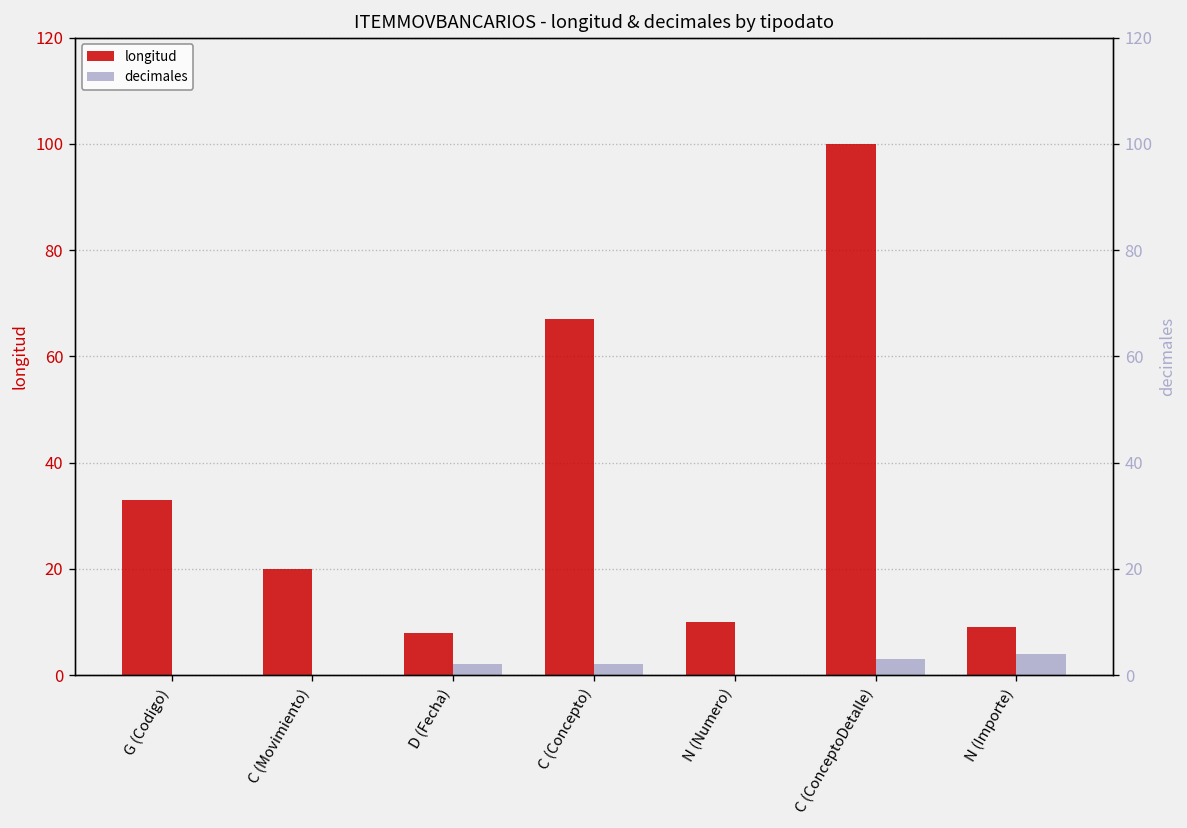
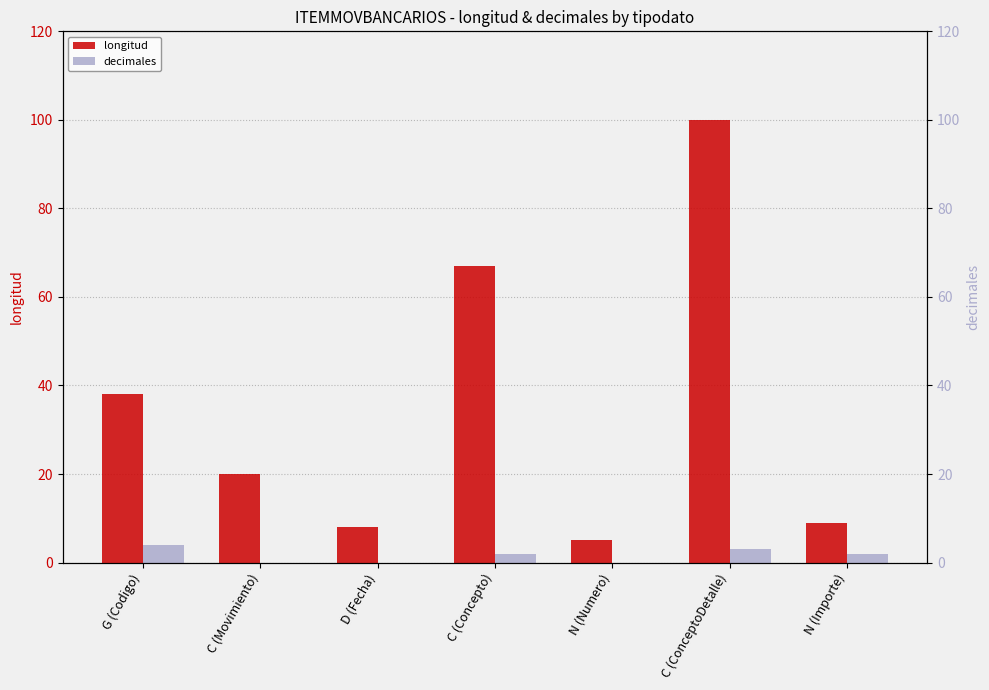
longitud, G (Codigo): 33 -> 38
decimales, G (Codigo): 0 -> 4
decimales, D (Fecha): 2 -> 0
longitud, N (Numero): 10 -> 5
decimales, N (Importe): 4 -> 2
